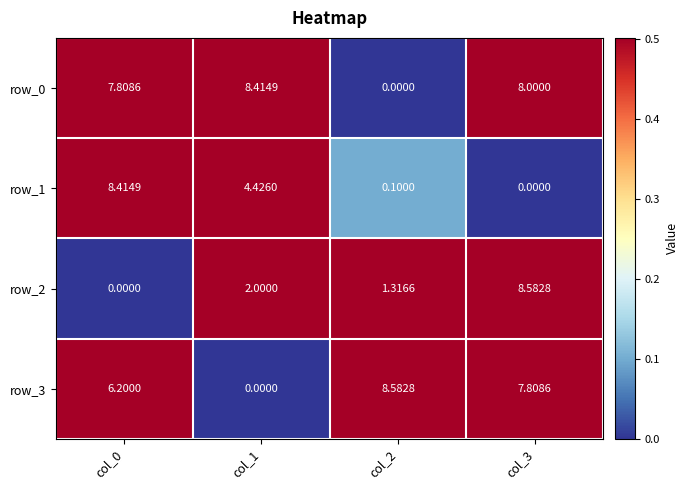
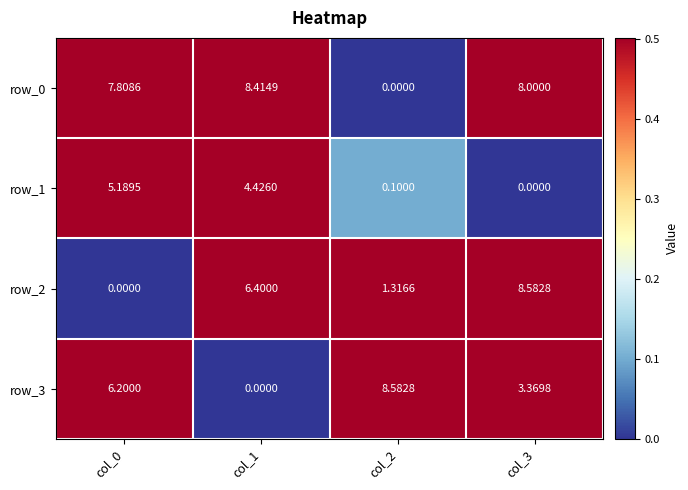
row_1, col_0: 8.4149 -> 5.1895
row_2, col_1: 2.0000 -> 6.4000
row_3, col_3: 7.8086 -> 3.3698
